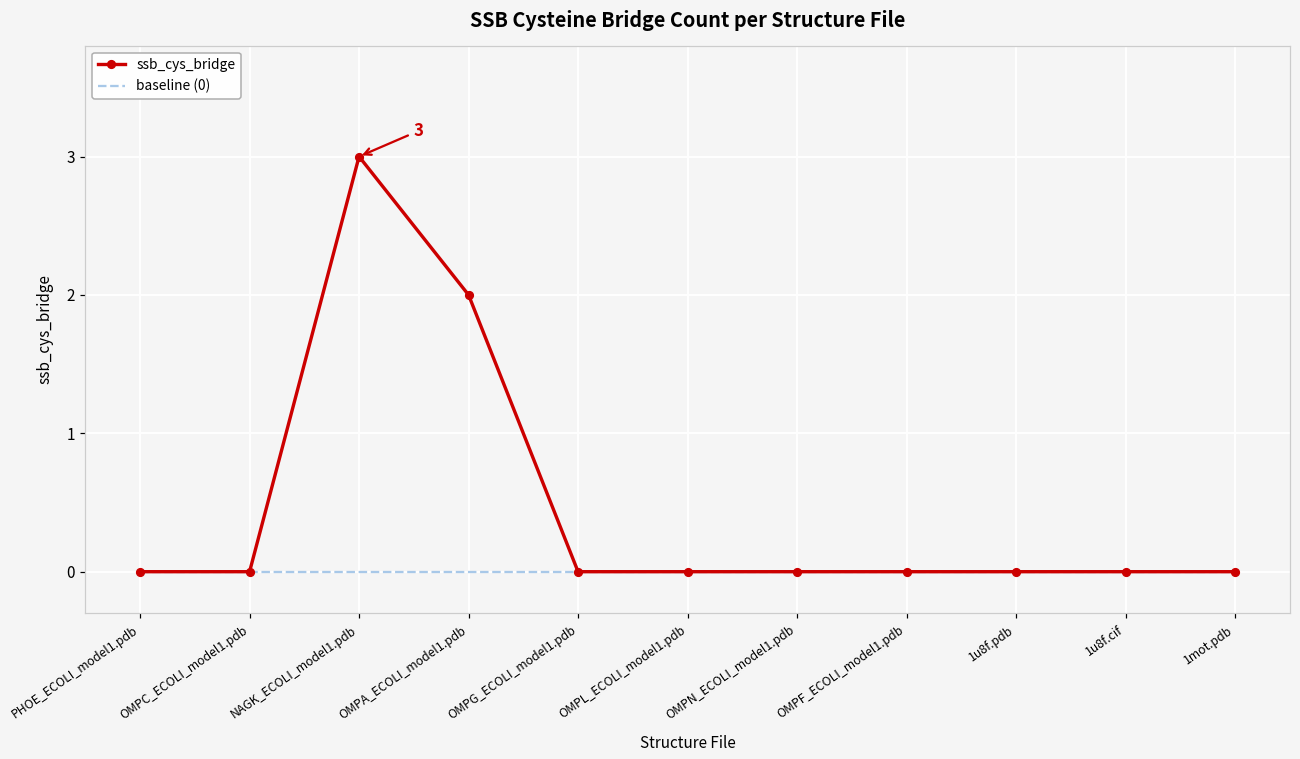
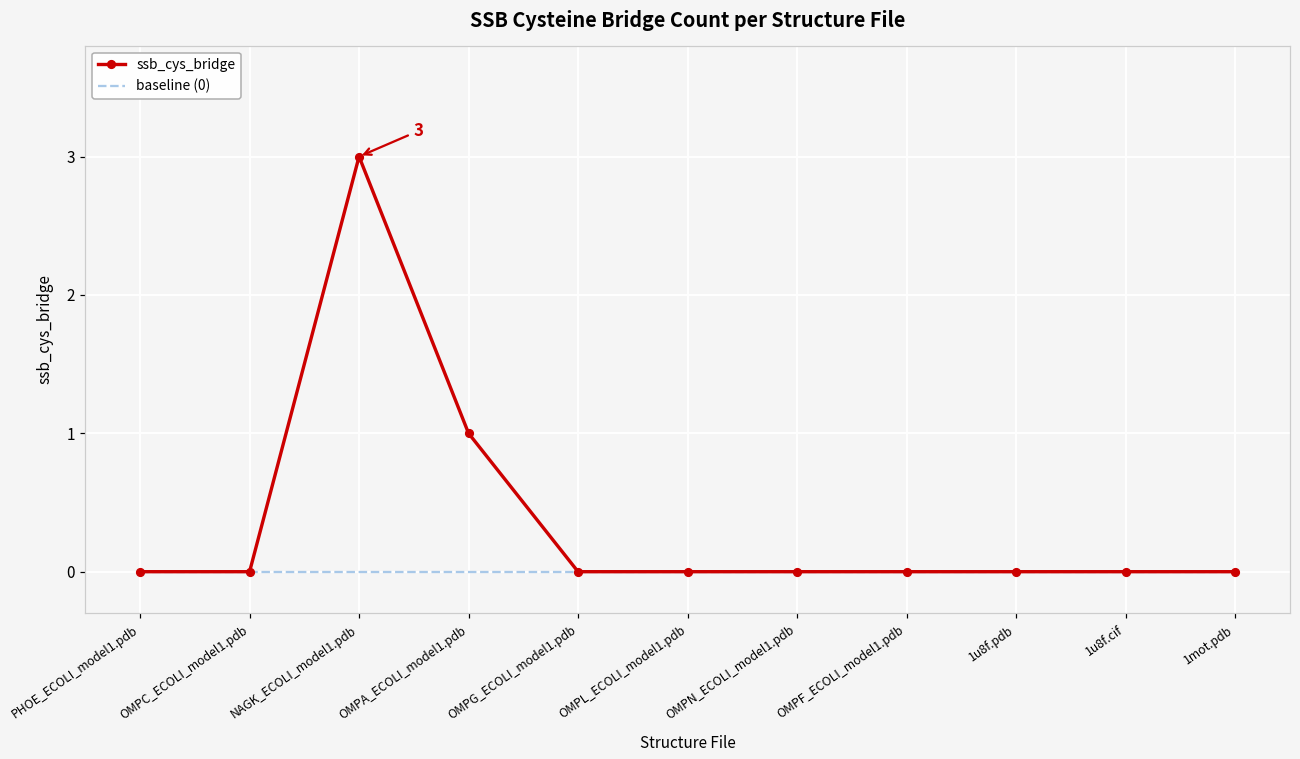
ssb_cys_bridge, OMPA_ECOLI_model1.pdb: 2 -> 1
